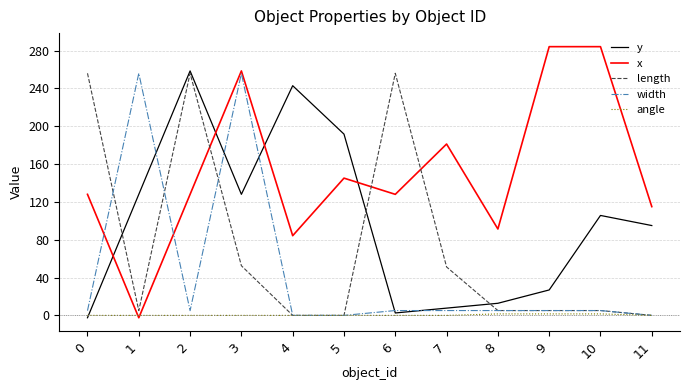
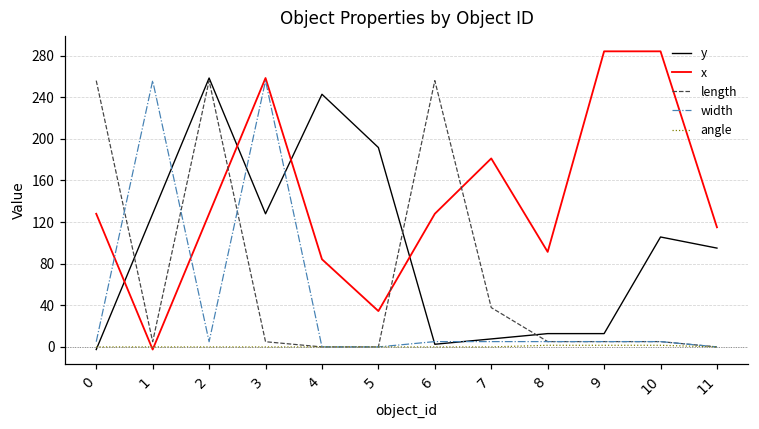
length, 3: 50 -> 10
x, 5: 150 -> 30
length, 7: 50 -> 40
y, 9: 30 -> 10
